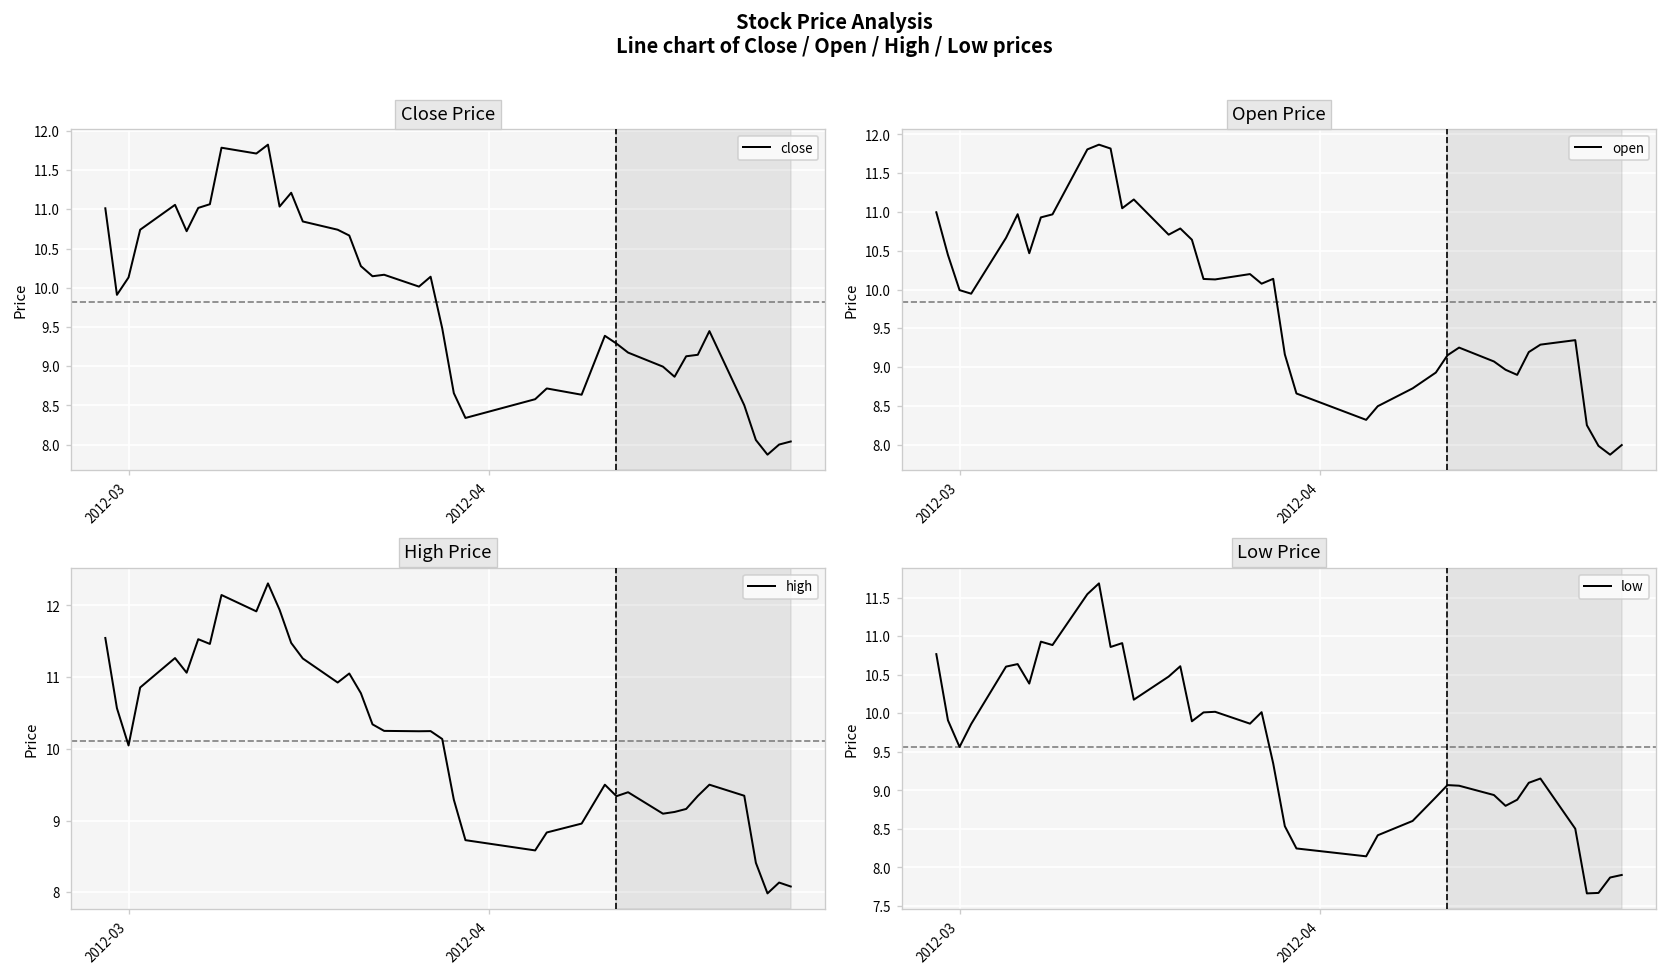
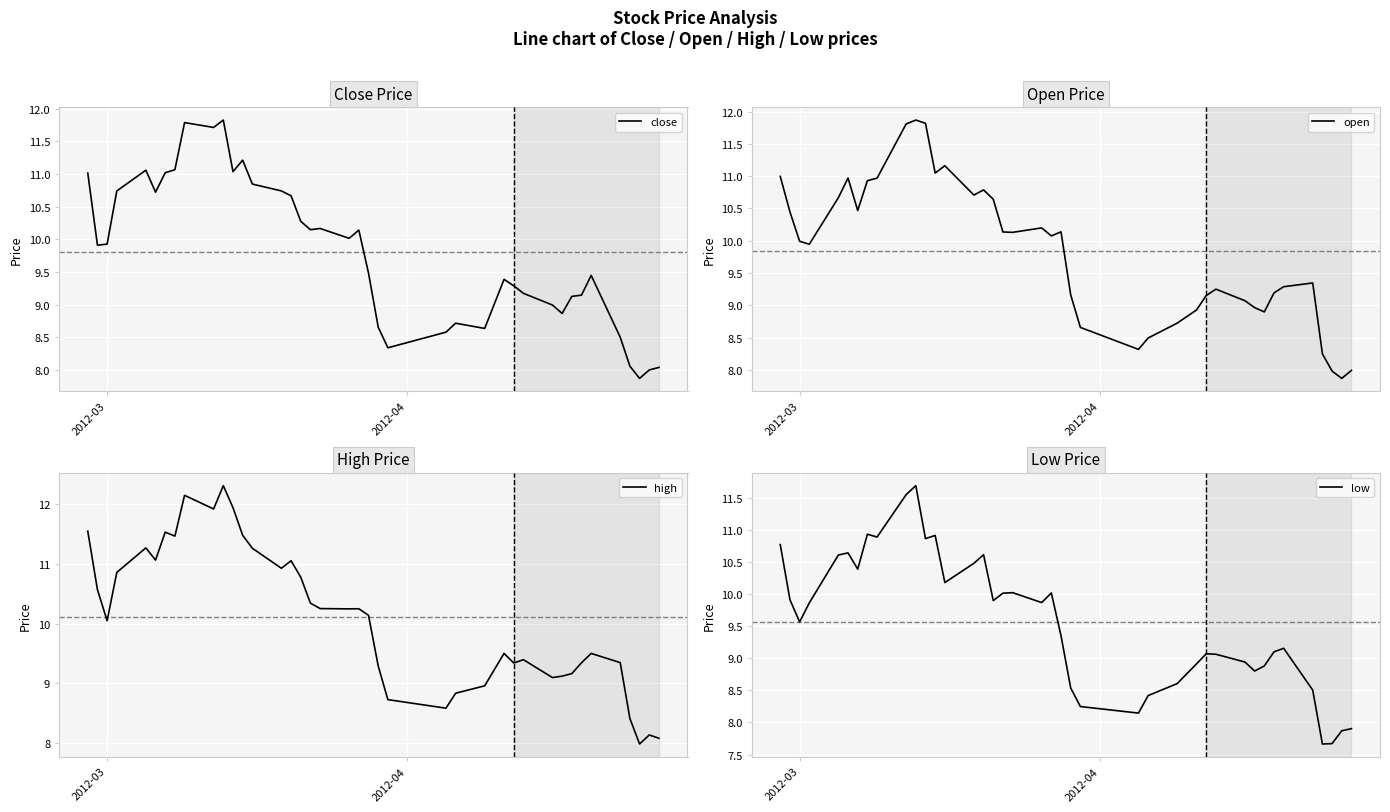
Close Price, 2012-03: 10.1 -> 9.9
